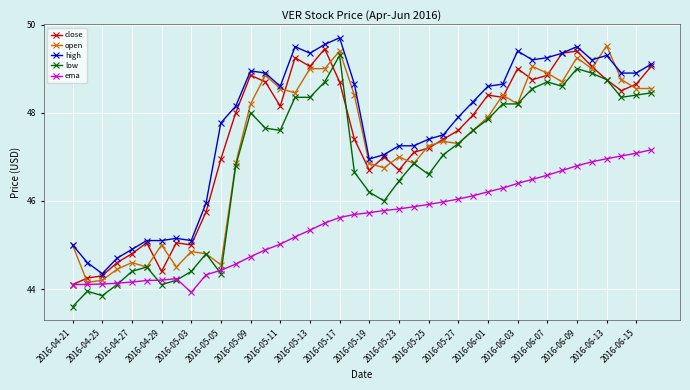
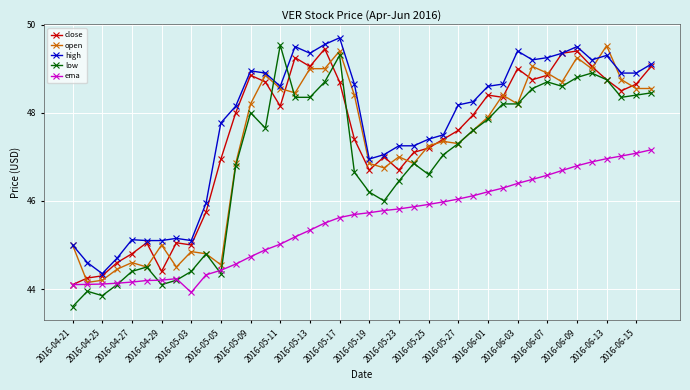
high, 2016-04-27: 44.9 -> 45.1
low, 2016-05-11: 47.6 -> 49.5
high, 2016-05-27: 47.9 -> 48.2
low, 2016-06-09: 49.0 -> 48.8
